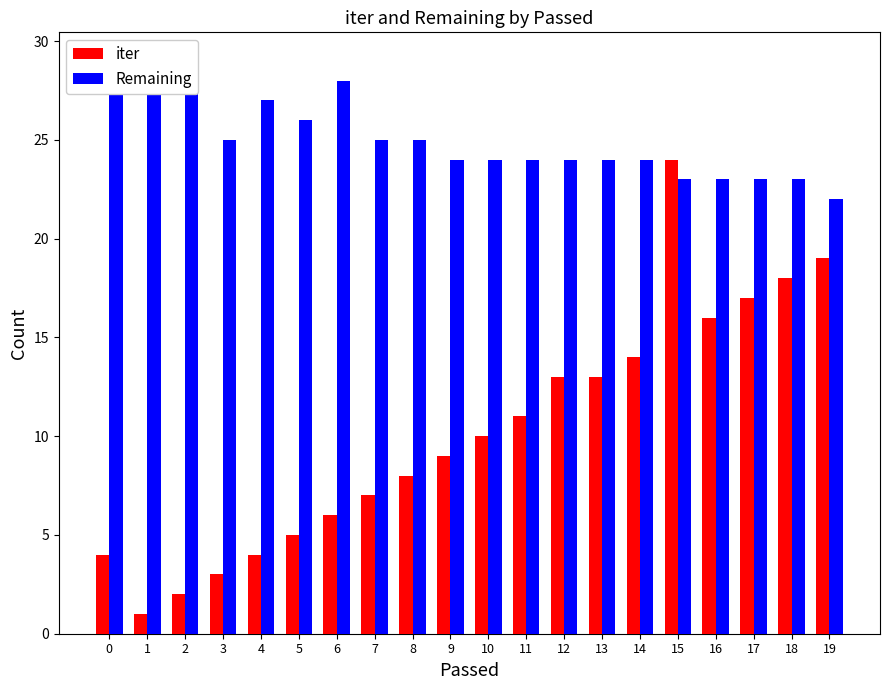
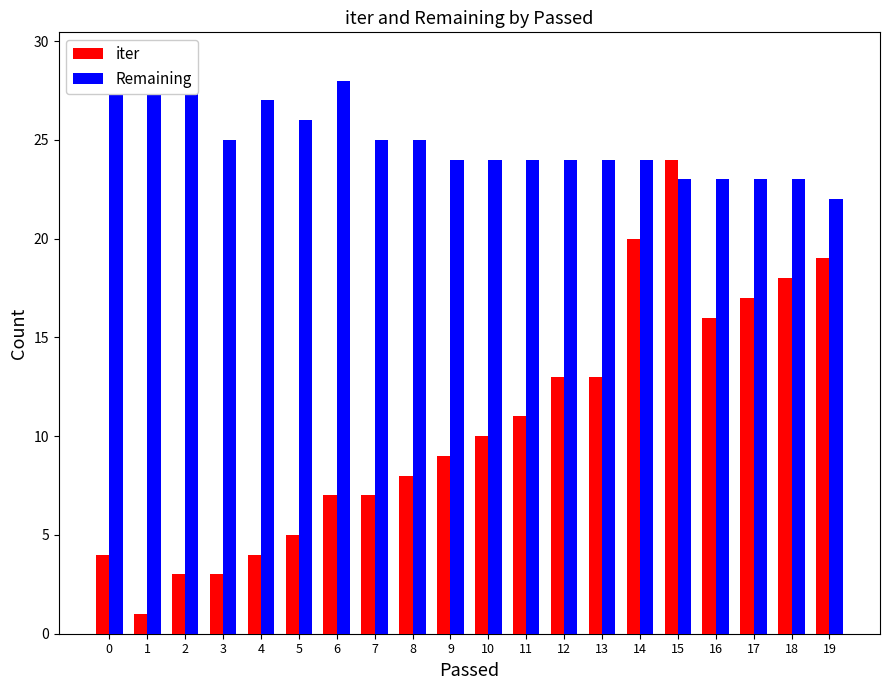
iter, 2: 2 -> 3
iter, 6: 6 -> 7
iter, 14: 14 -> 20
